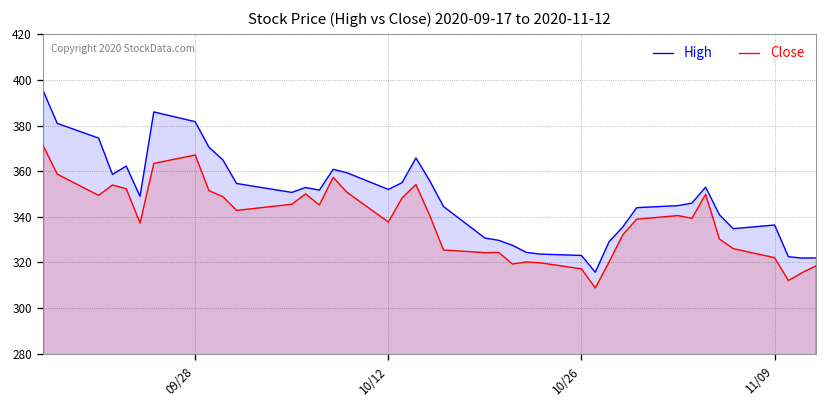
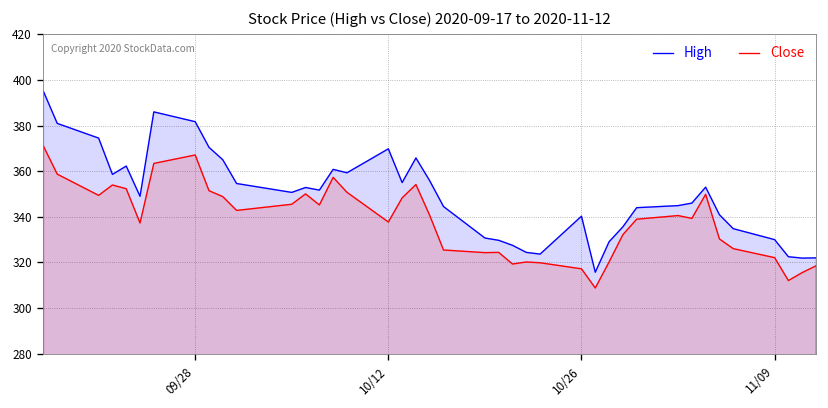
High, 10/12: 352 -> 370
High, 10/26: 323 -> 340
High, 11/09: 336 -> 330
